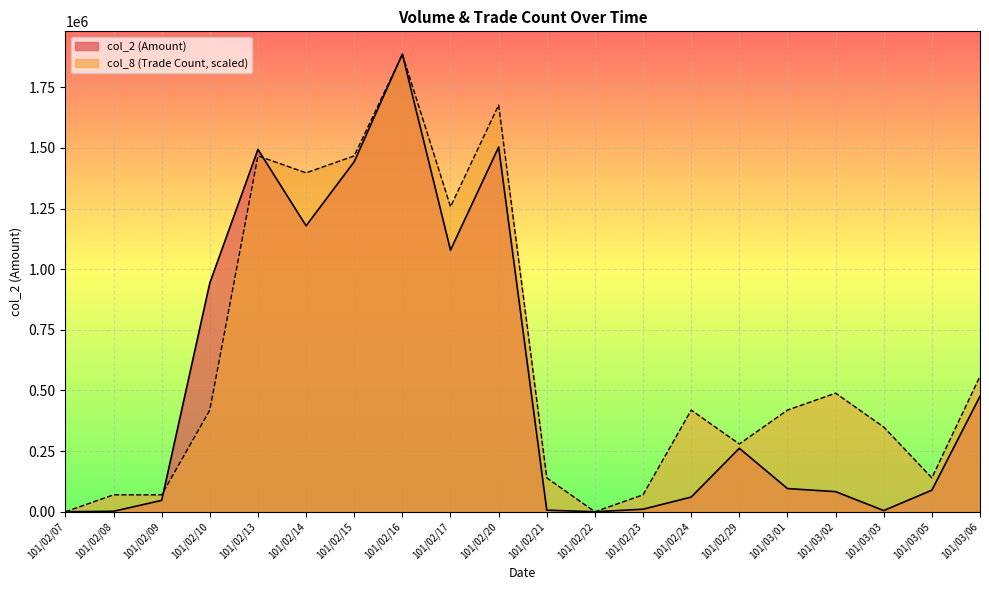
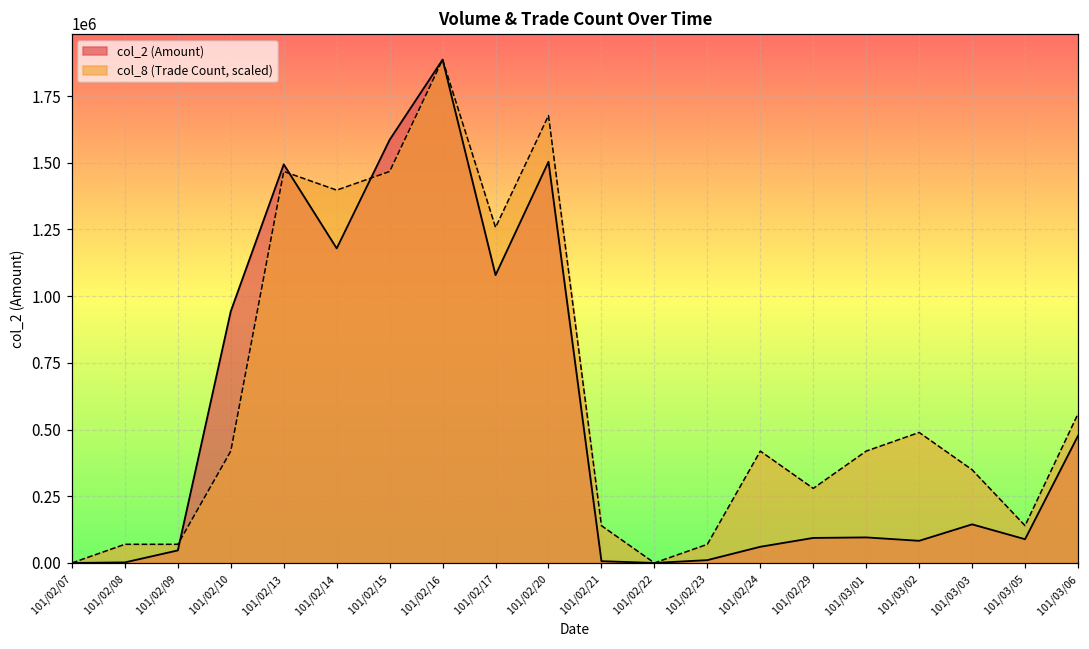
col_2 (Amount), 101/02/15: 1440000 -> 1590000
col_2 (Amount), 101/02/29: 260000 -> 90000
col_2 (Amount), 101/03/03: 0 -> 140000
